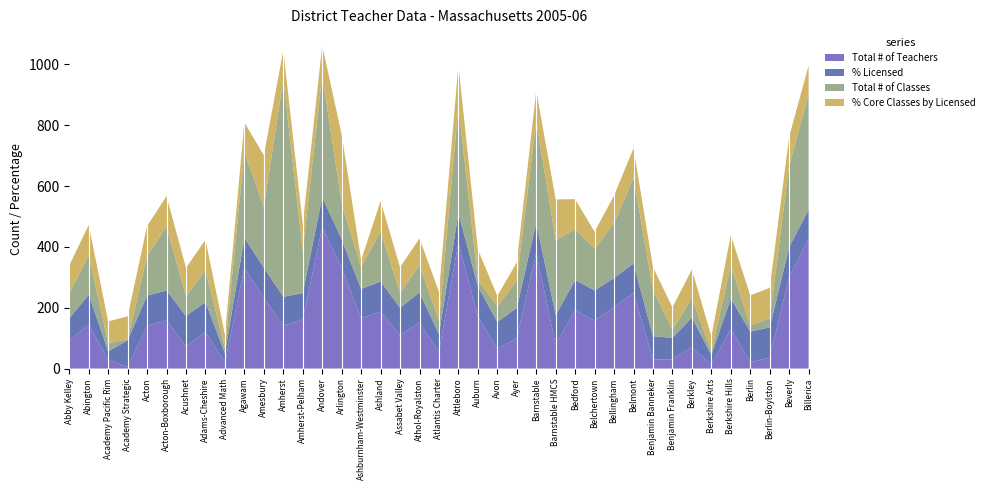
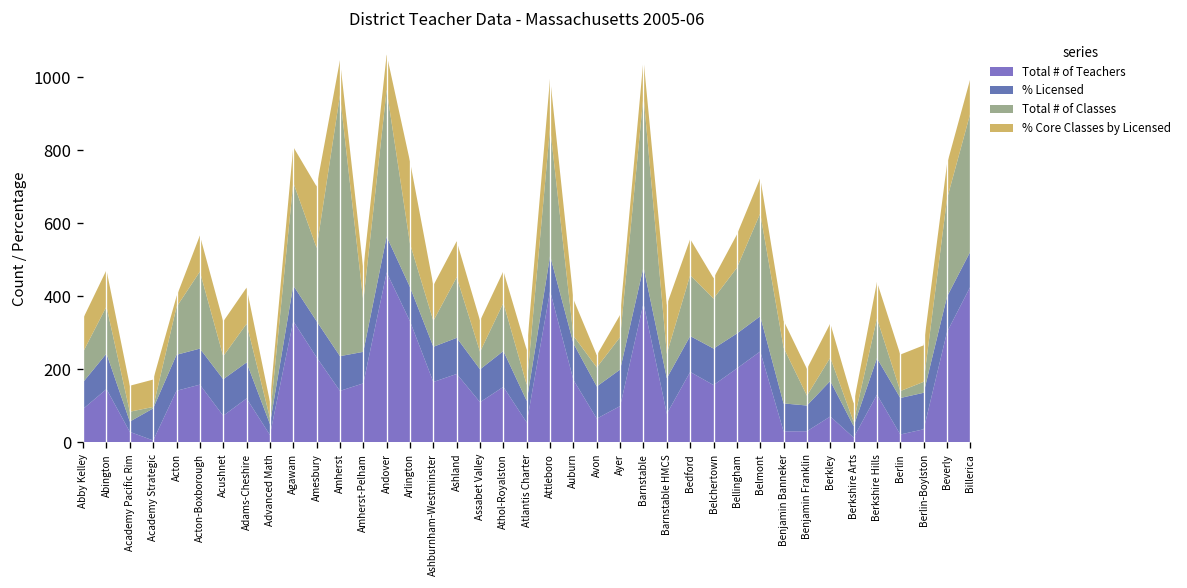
% Core Classes by Licensed, Acton: 100 -> 30
% Core Classes by Licensed, Ashburnham-Westminster: 20 -> 100
Total # of Classes, Athol-Royalston: 90 -> 130
Total # of Classes, Barnstable: 330 -> 470
Total # of Classes, Barnstable HMCS: 250 -> 70
